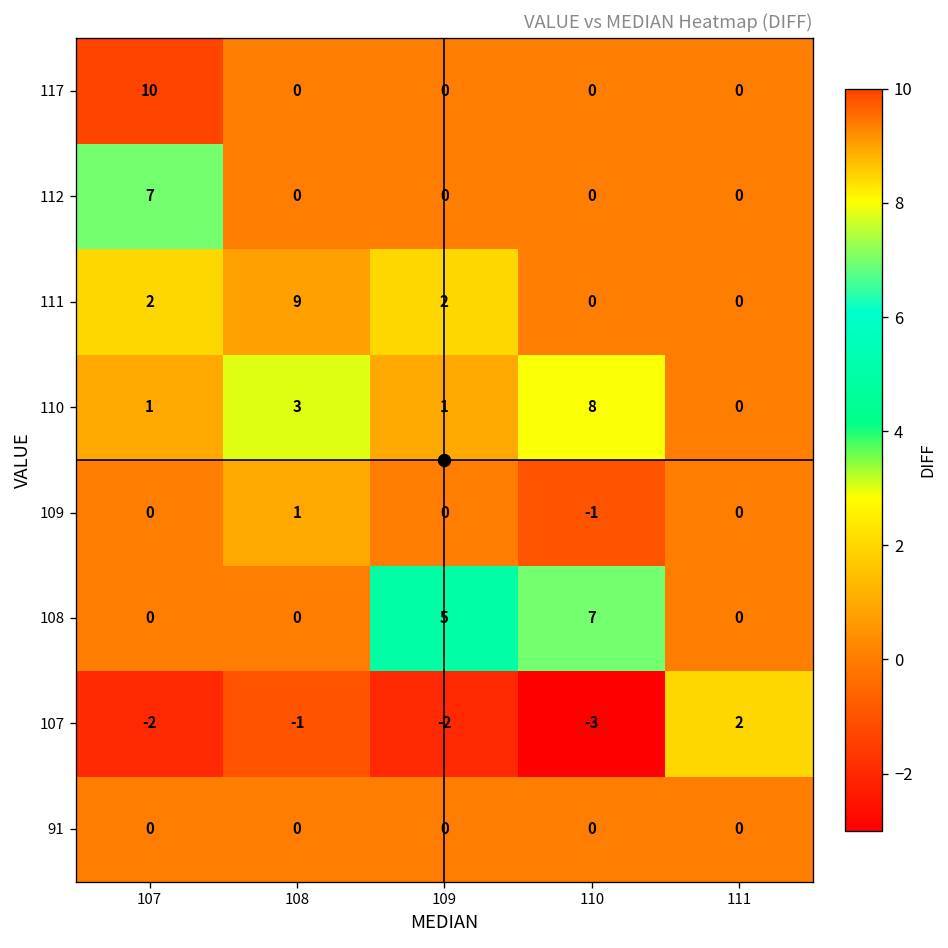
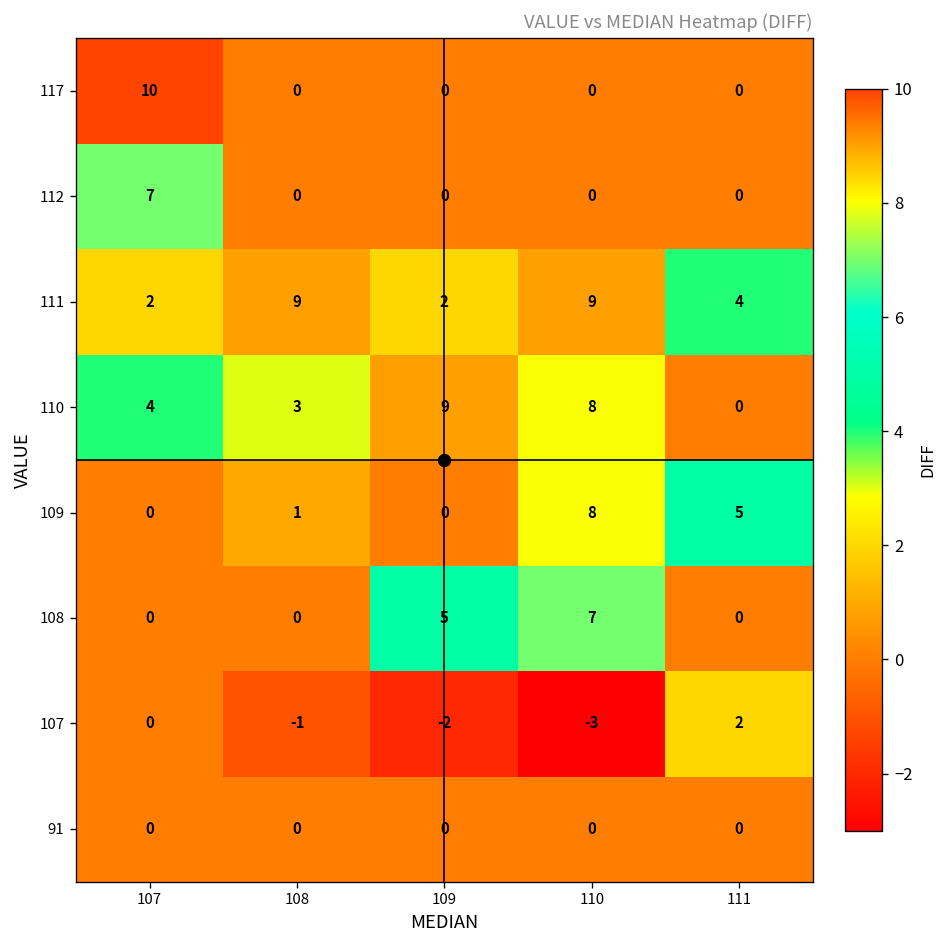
111, 110: 0 -> 9
111, 111: 0 -> 4
110, 107: 1 -> 4
110, 109: 1 -> 9
109, 110: -1 -> 8
109, 111: 0 -> 5
107, 107: -2 -> 0
